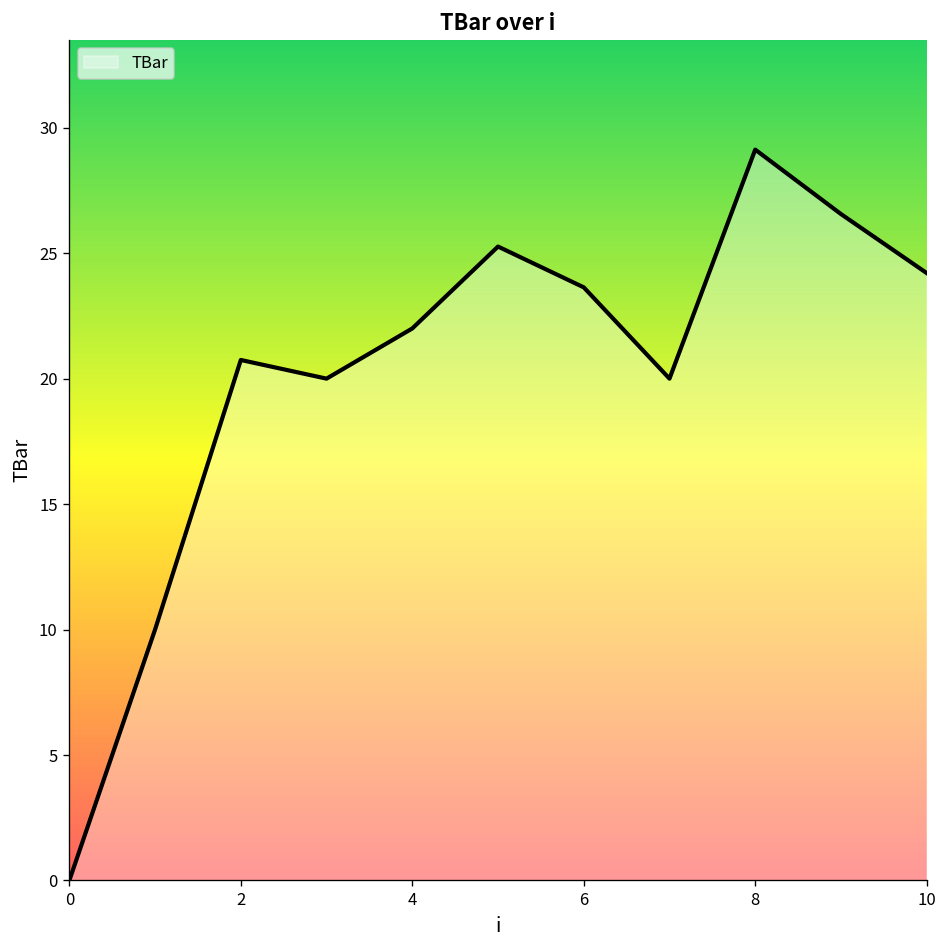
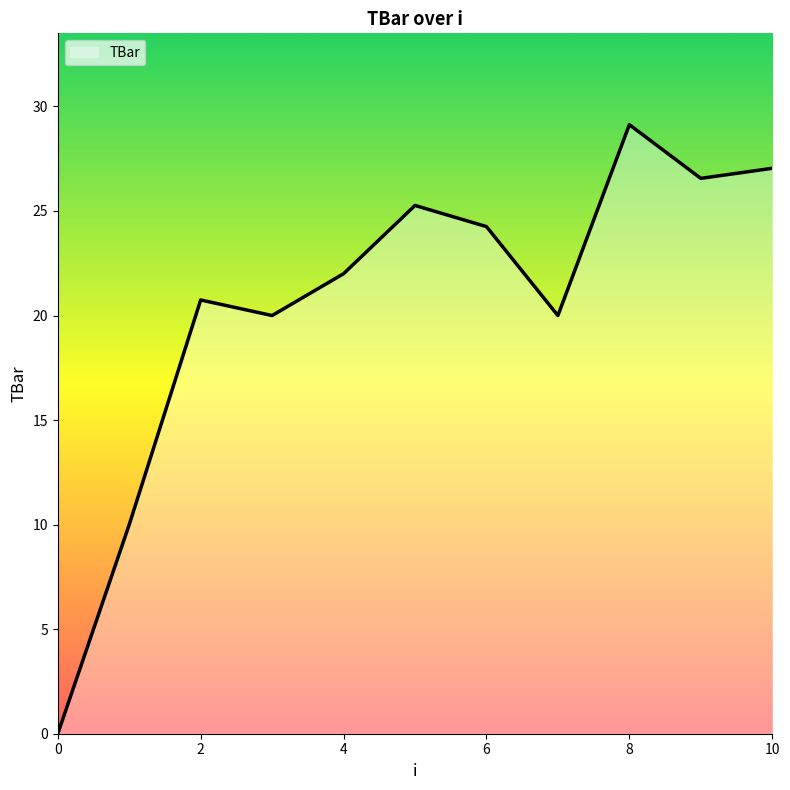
6: 23.6 -> 24.3
10: 24.2 -> 27.0
